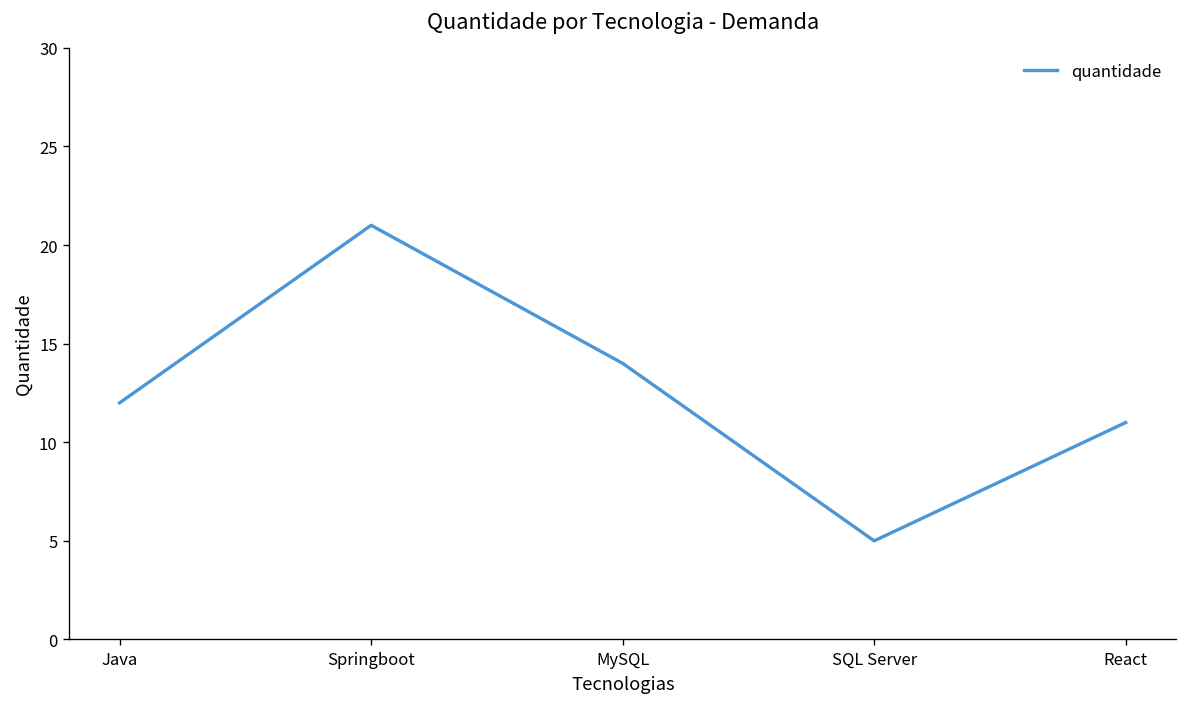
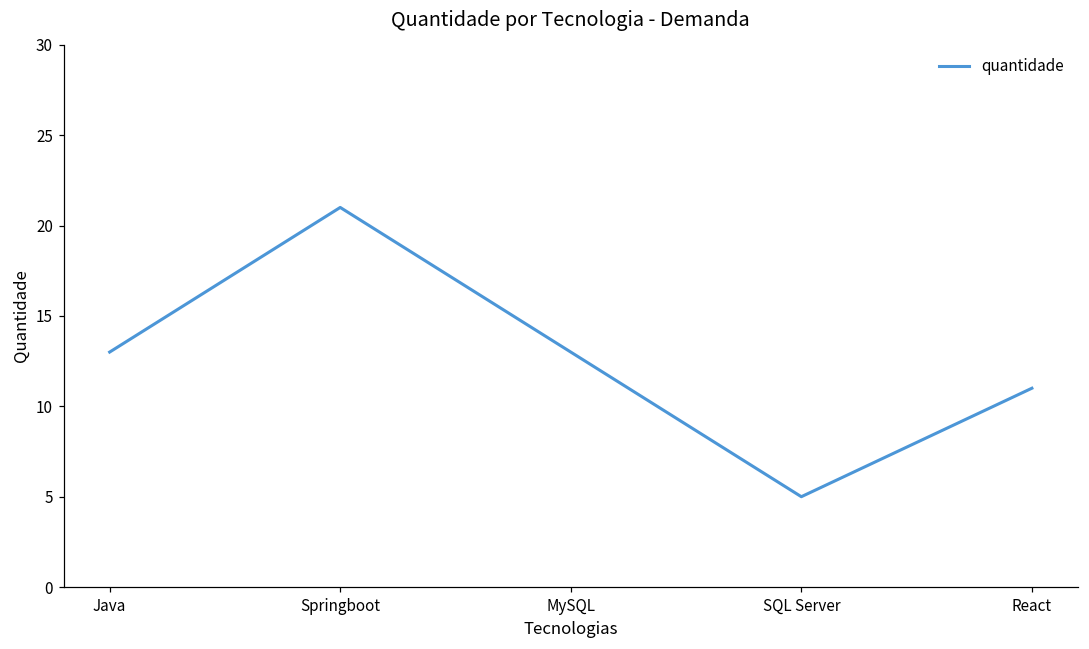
Java: 12 -> 13
MySQL: 14 -> 13
